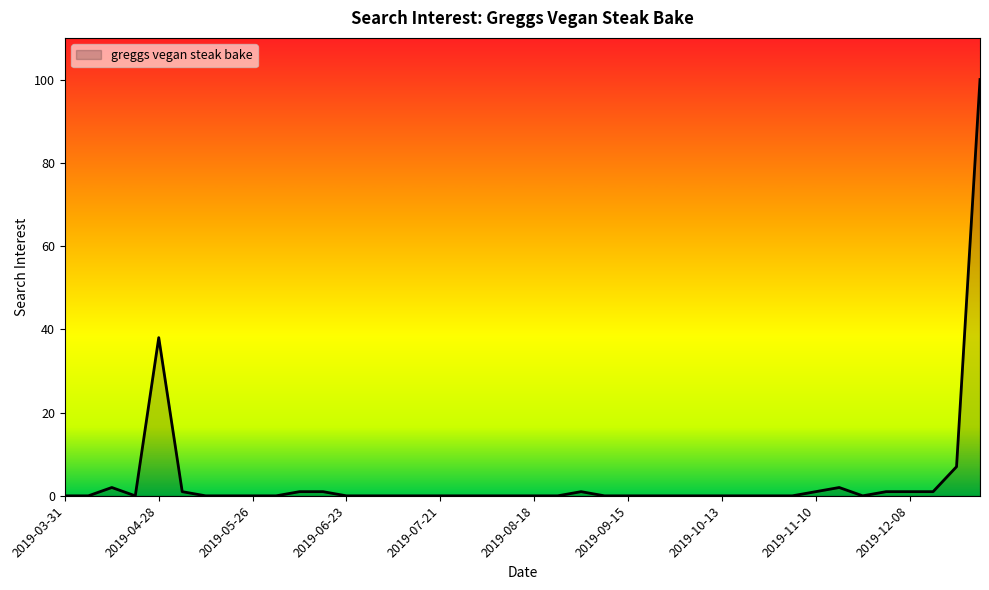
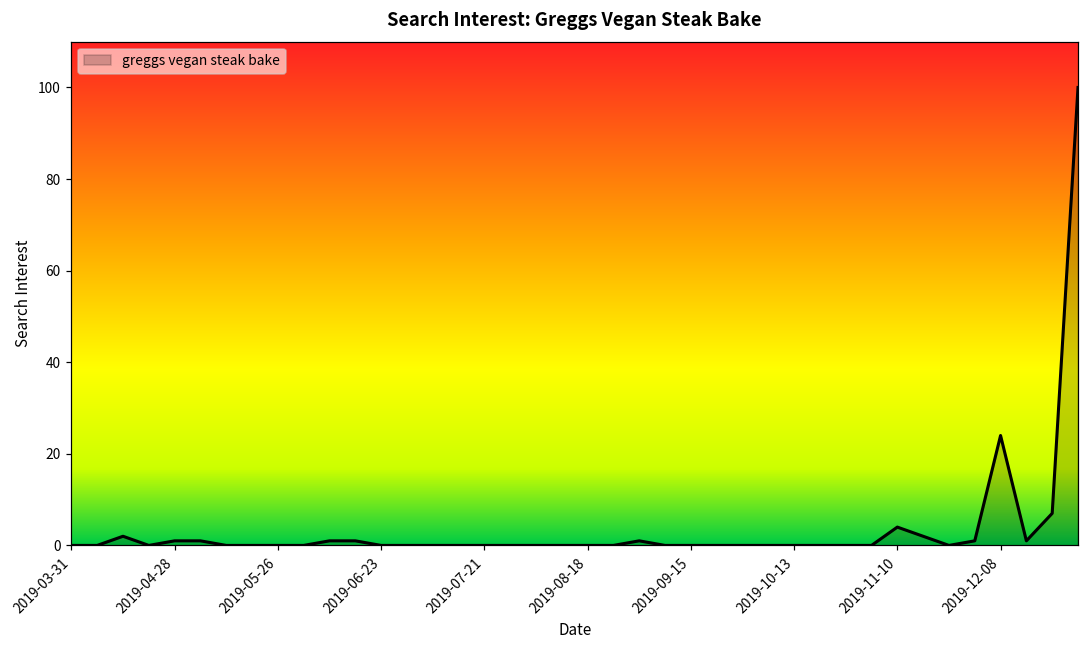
2019-04-28: 38 -> 1
2019-11-10: 1 -> 4
2019-12-08: 1 -> 24
